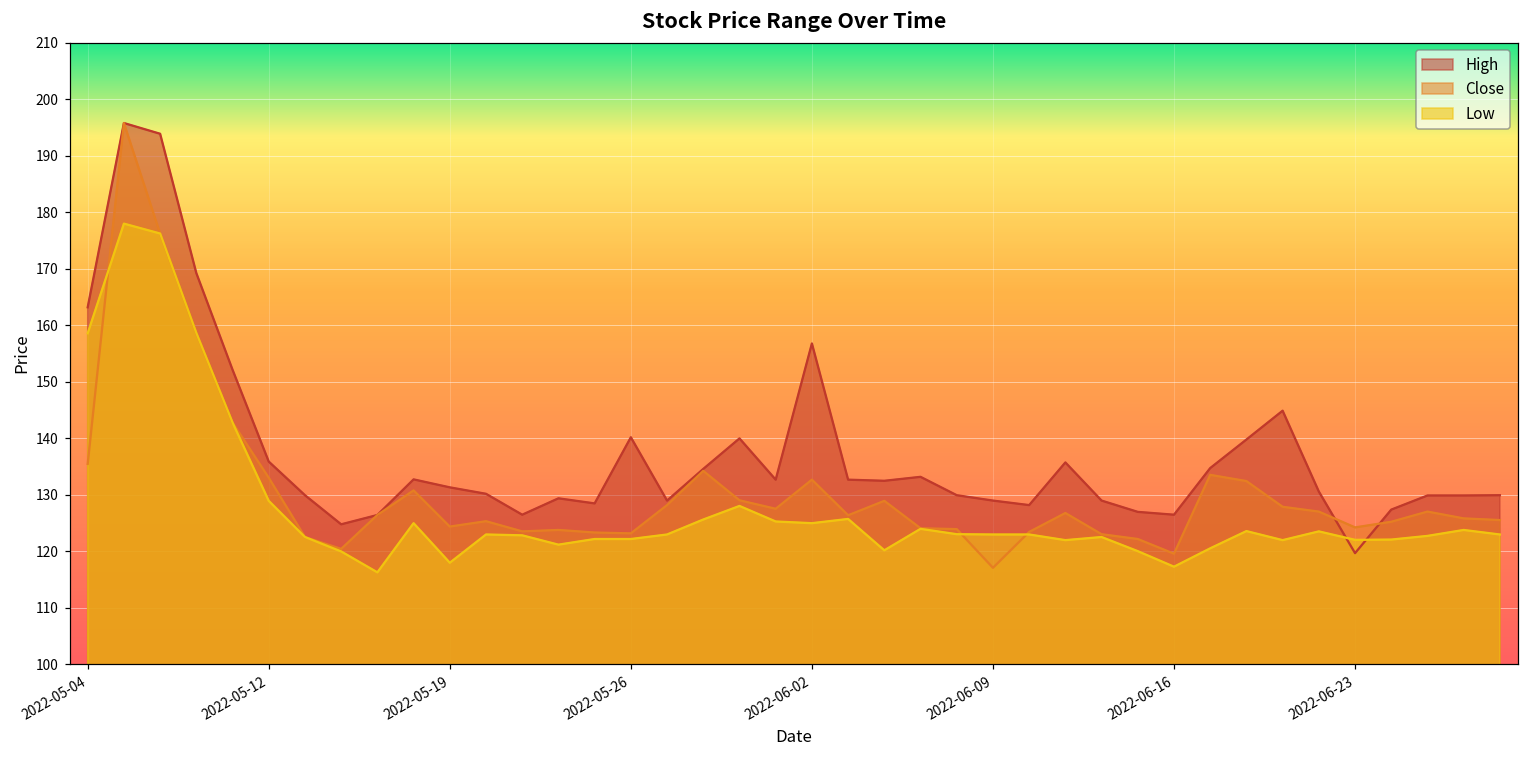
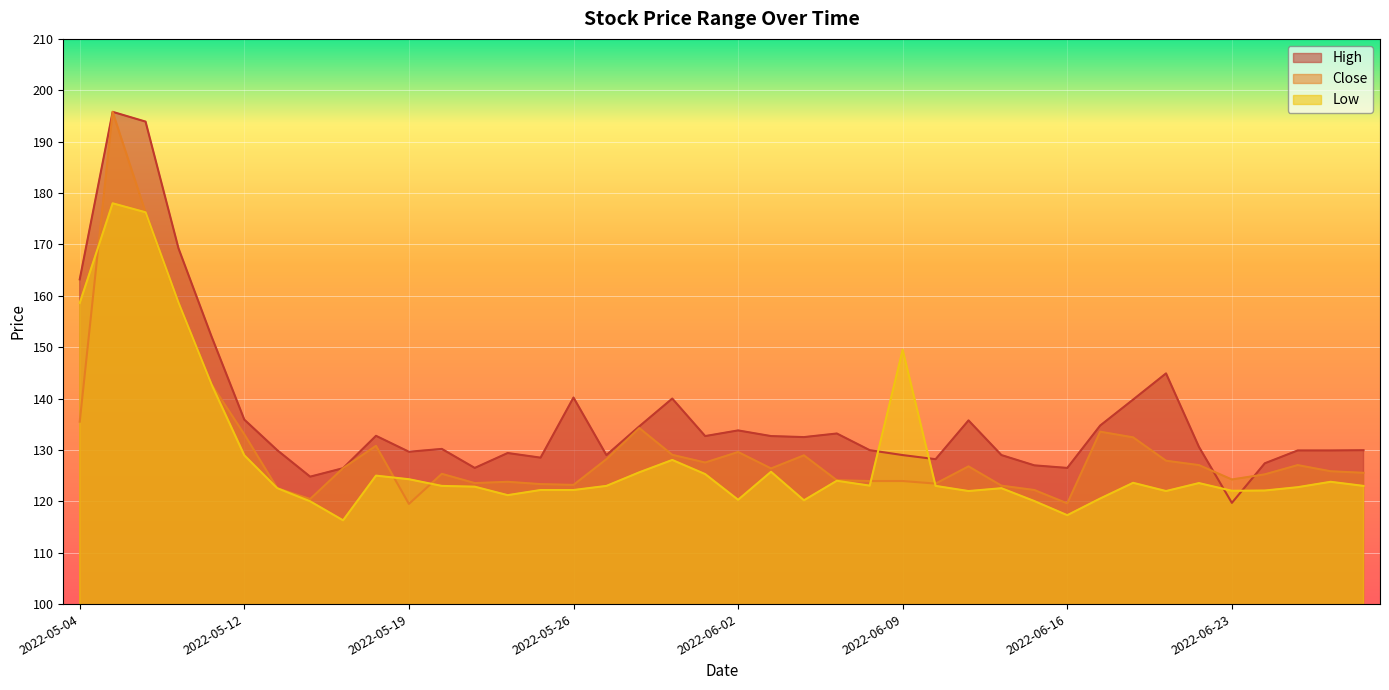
High, 2022-05-19: 131 -> 130
Close, 2022-05-19: 124 -> 120
Low, 2022-05-19: 118 -> 124
High, 2022-06-02: 157 -> 134
Close, 2022-06-02: 133 -> 130
Low, 2022-06-02: 125 -> 120
Close, 2022-06-09: 117 -> 124
Low, 2022-06-09: 123 -> 150
